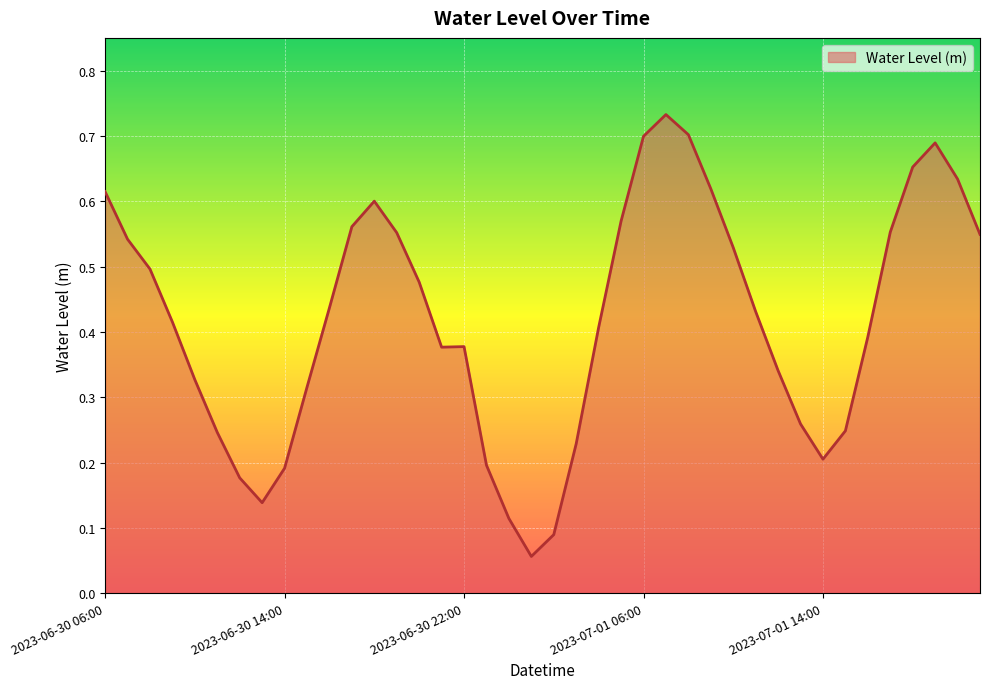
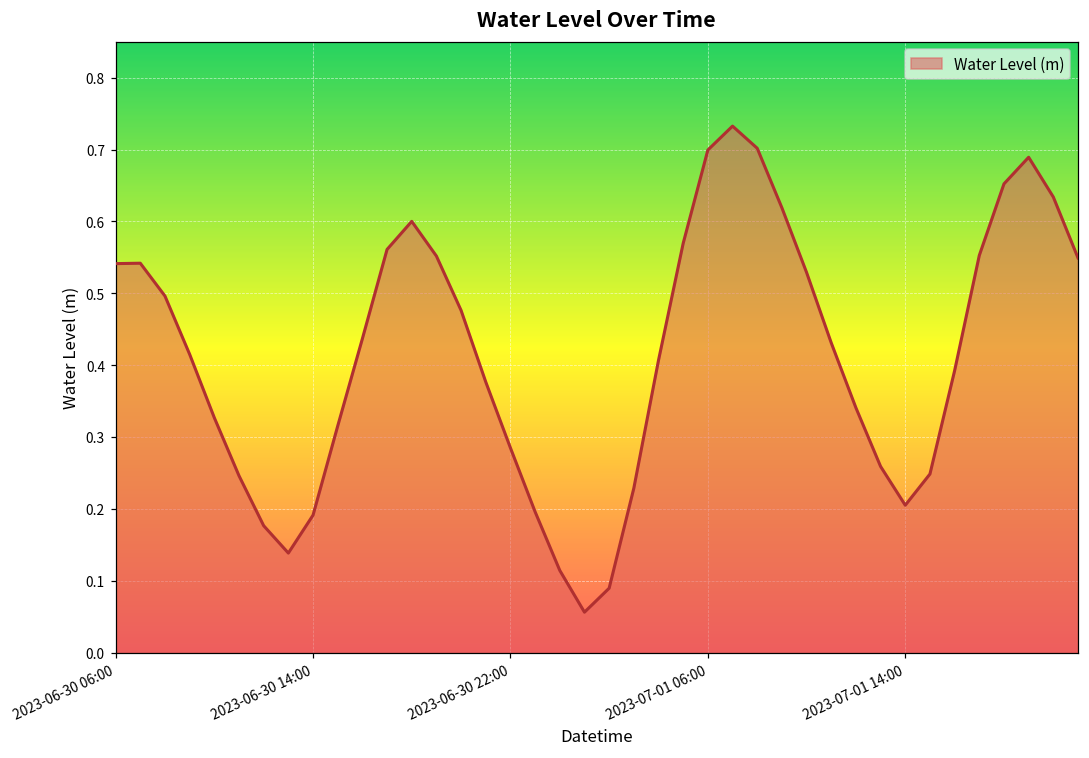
2023-06-30 06:00: 0.61 -> 0.54
2023-06-30 22:00: 0.38 -> 0.28
